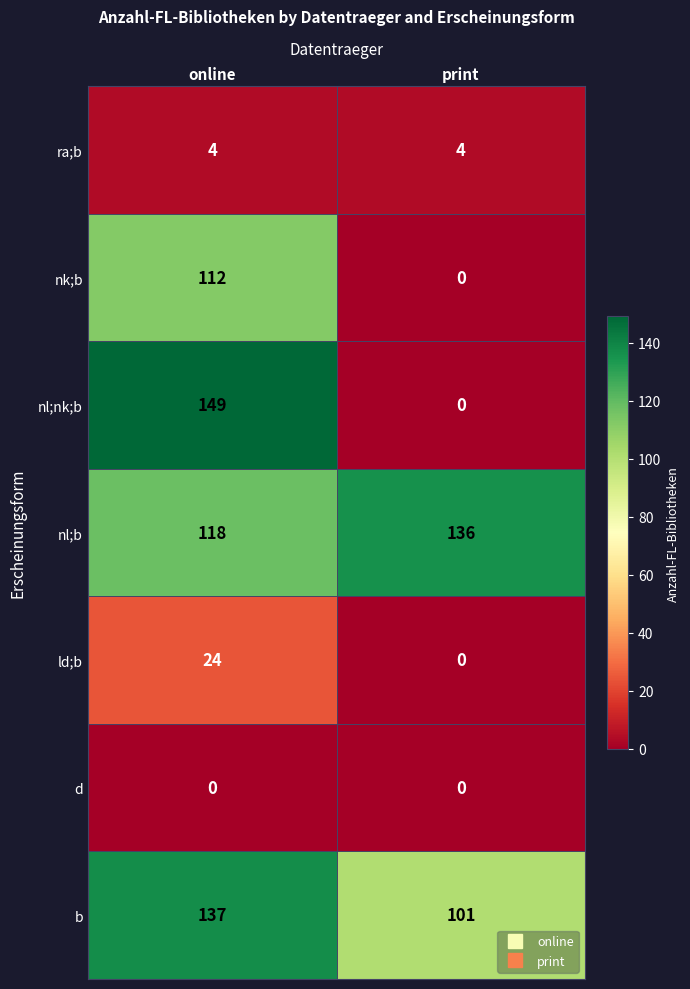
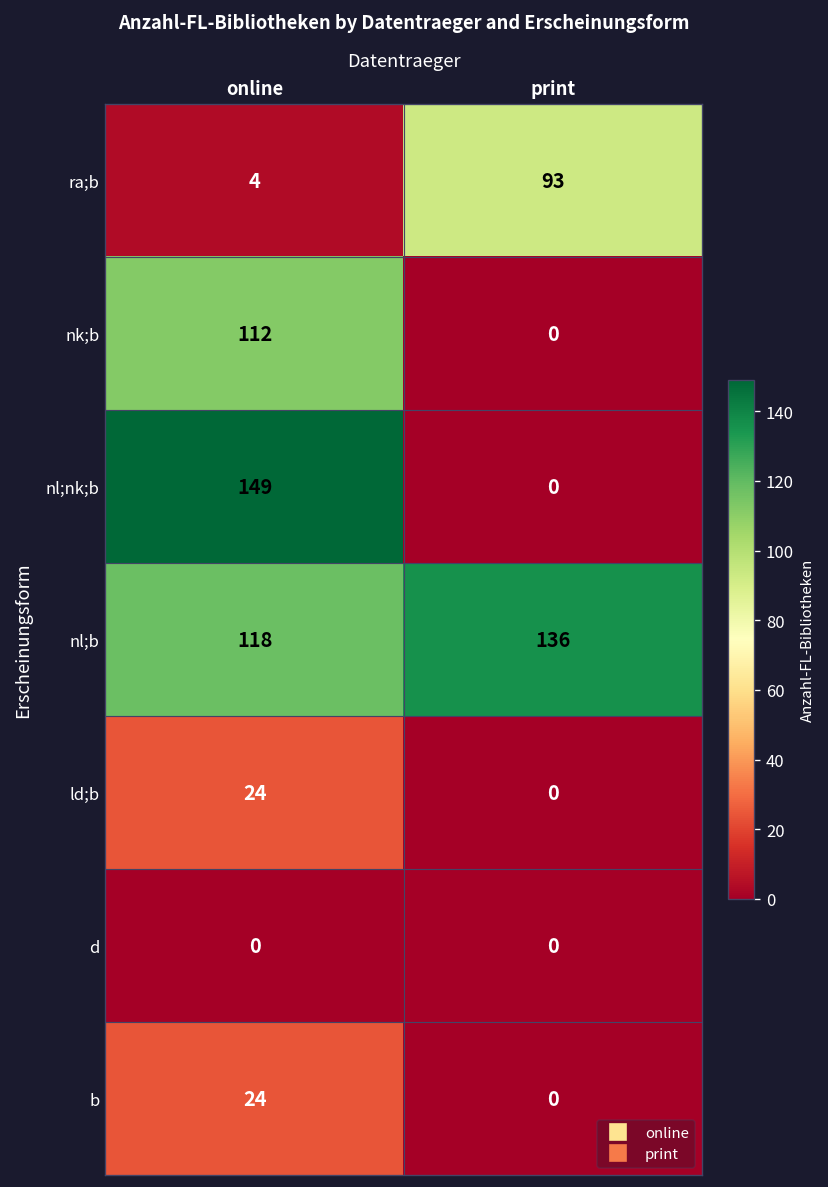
ra;b, print: 4 -> 93
b, online: 137 -> 24
b, print: 101 -> 0
